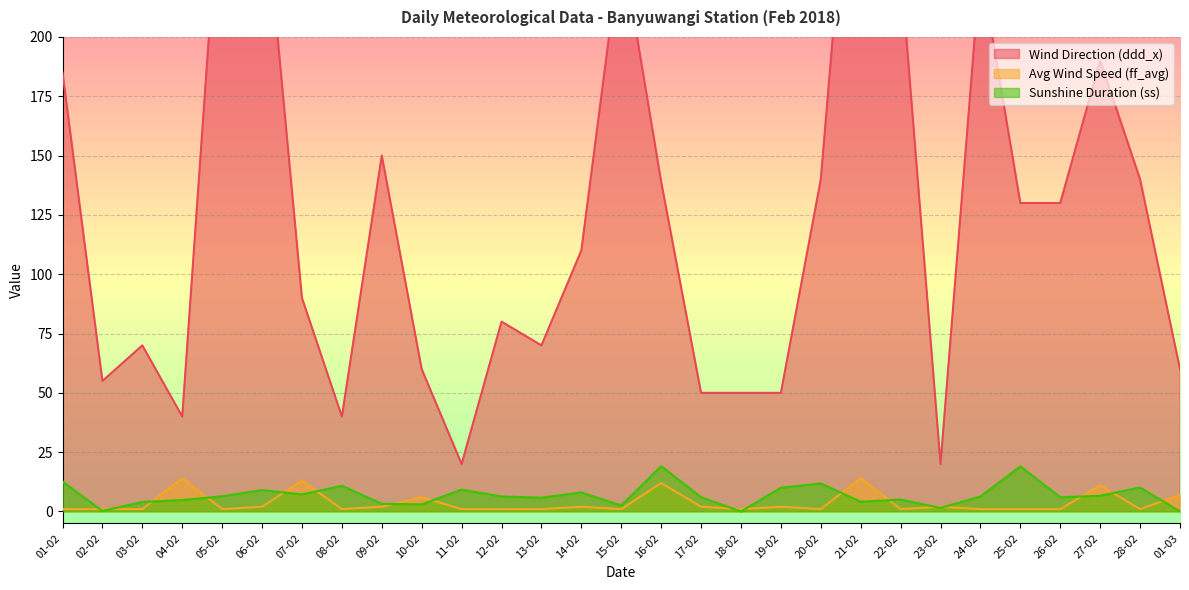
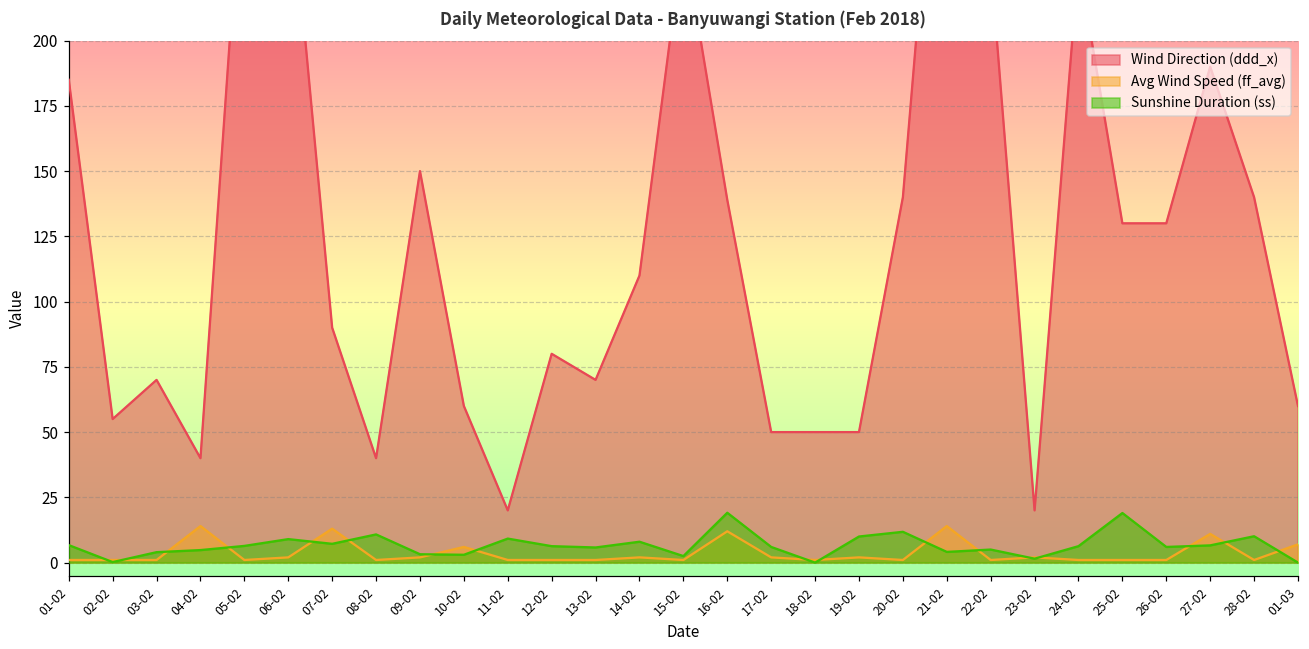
Sunshine Duration (ss), 01-02: 13 -> 7
